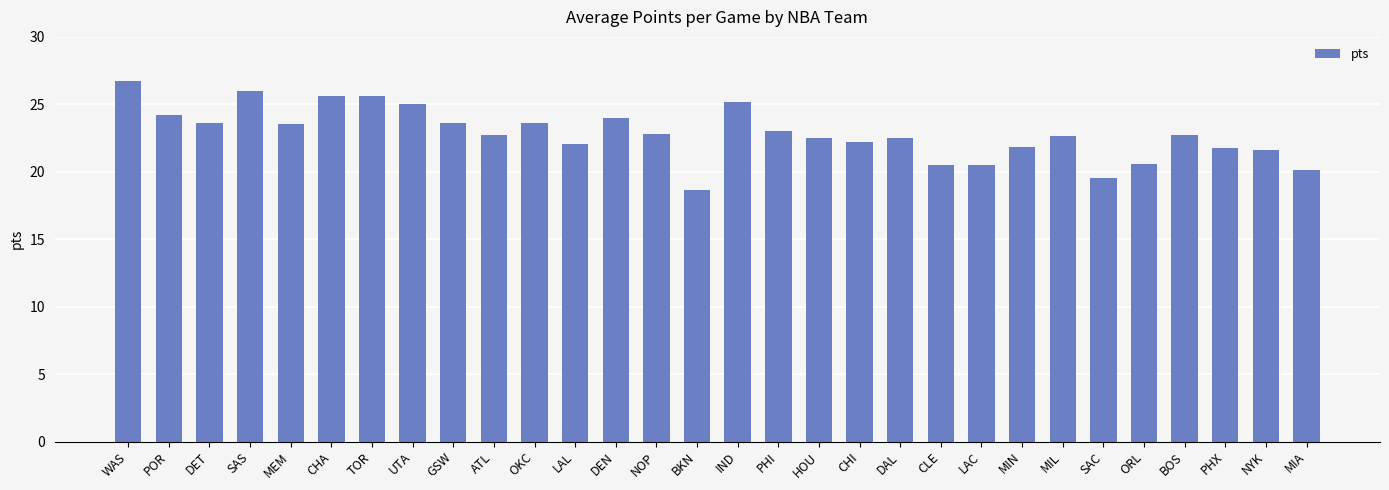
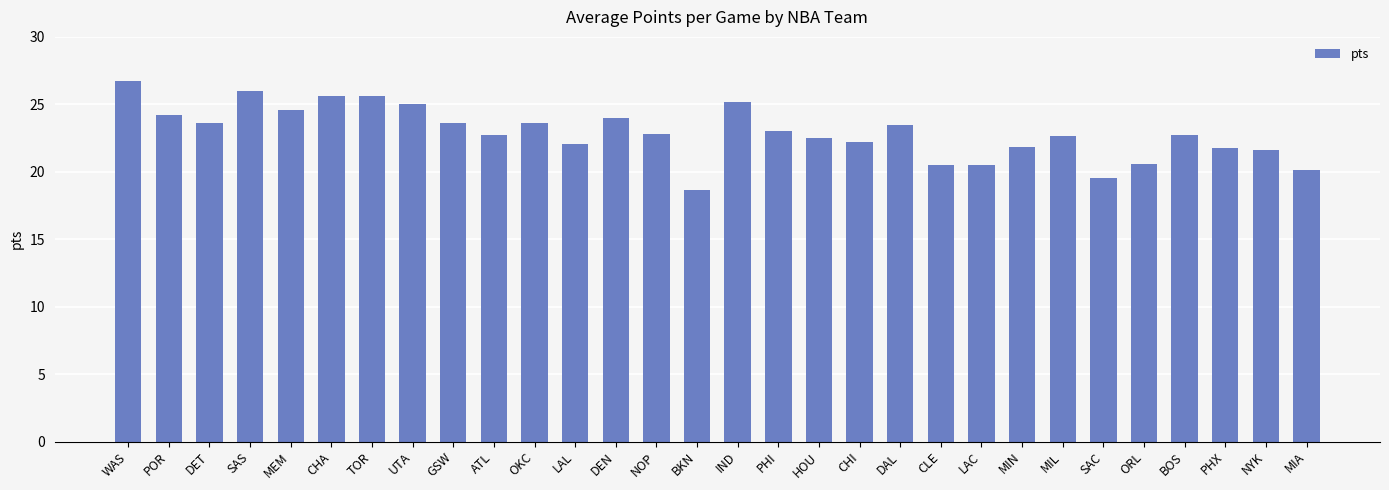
MEM: 23.5 -> 24.6
DAL: 22.5 -> 23.5
